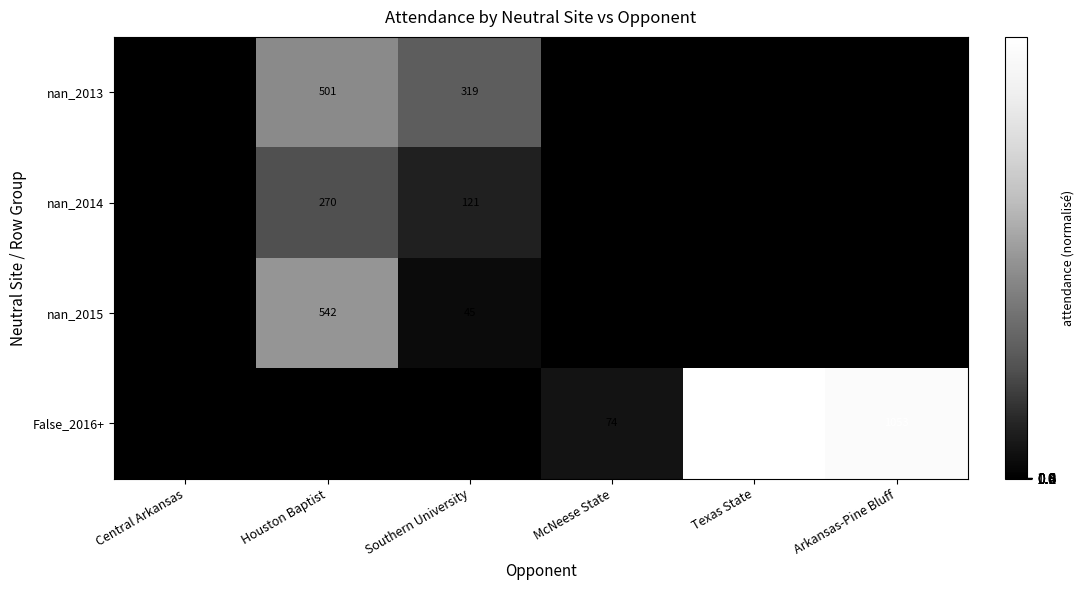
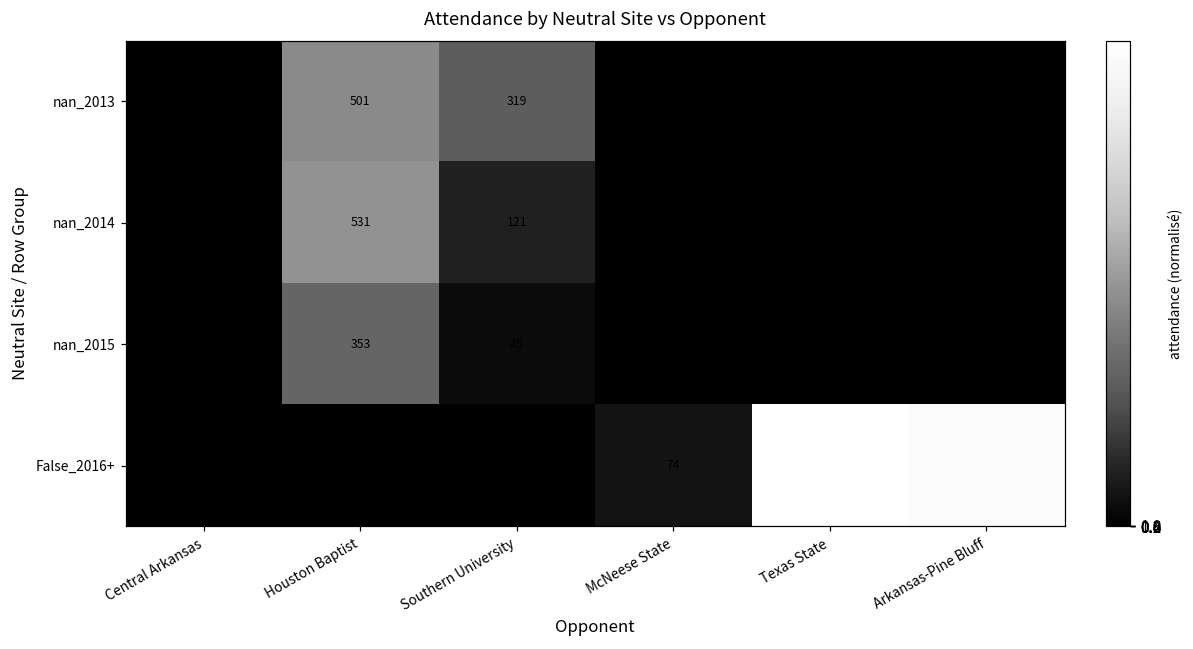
nan_2014, Houston Baptist: 270 -> 531
nan_2015, Houston Baptist: 542 -> 353
